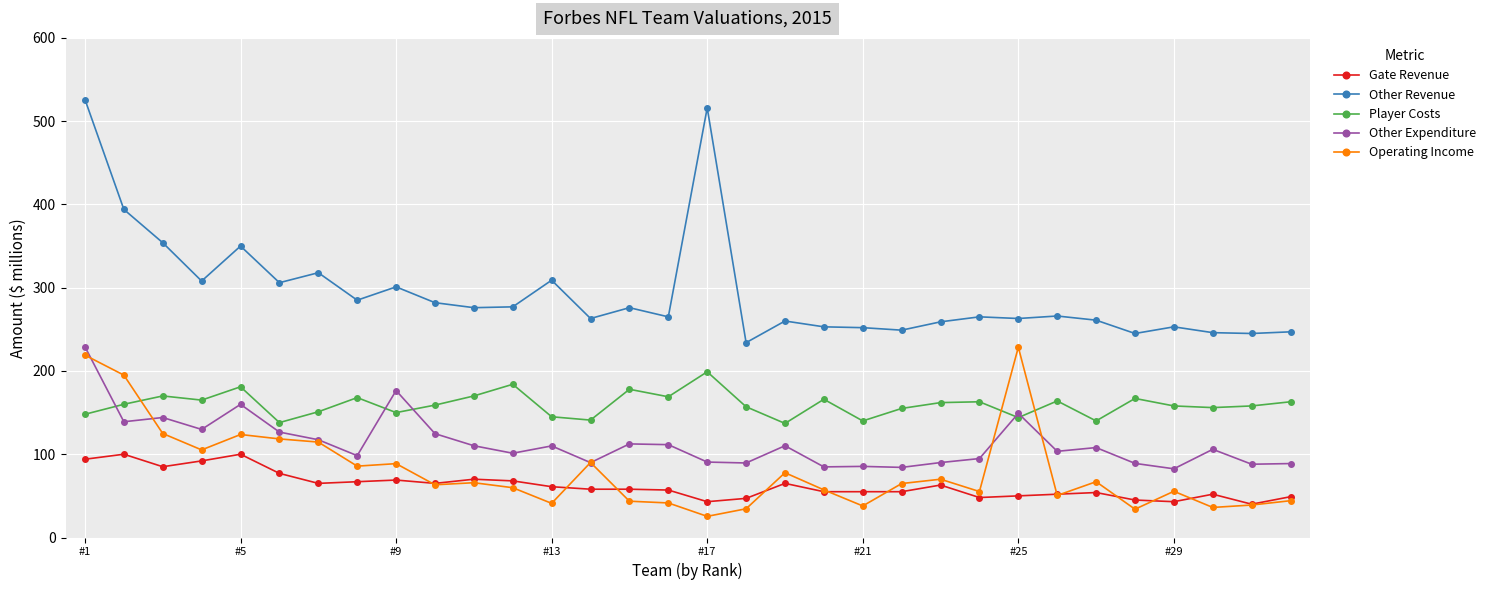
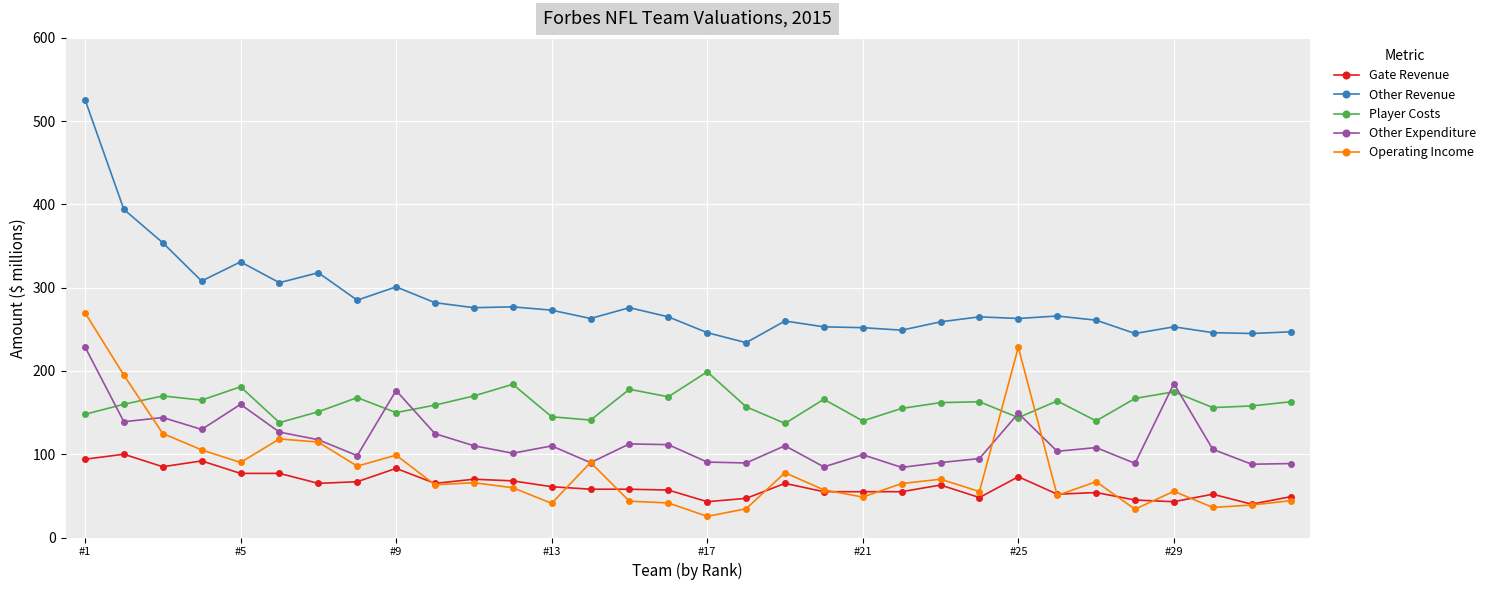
Operating Income, #1: 220 -> 270
Gate Revenue, #5: 100 -> 80
Other Revenue, #5: 350 -> 330
Operating Income, #5: 120 -> 90
Gate Revenue, #9: 70 -> 80
Operating Income, #9: 90 -> 100
Other Revenue, #13: 310 -> 270
Other Revenue, #17: 520 -> 250
Other Expenditure, #21: 90 -> 100
Operating Income, #21: 40 -> 50
Gate Revenue, #25: 50 -> 70
Player Costs, #29: 160 -> 180
Other Expenditure, #29: 80 -> 180
